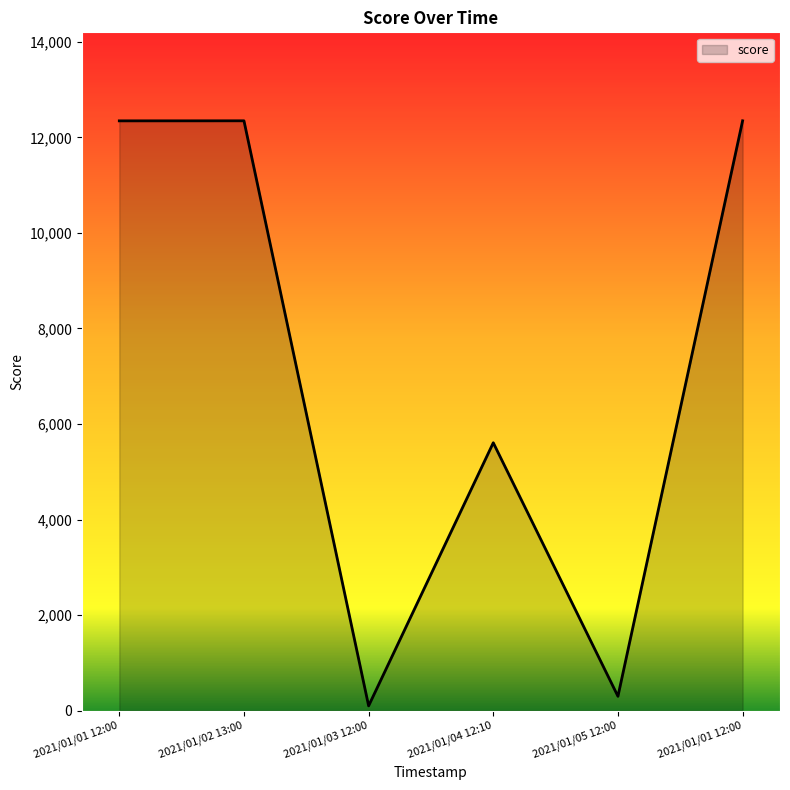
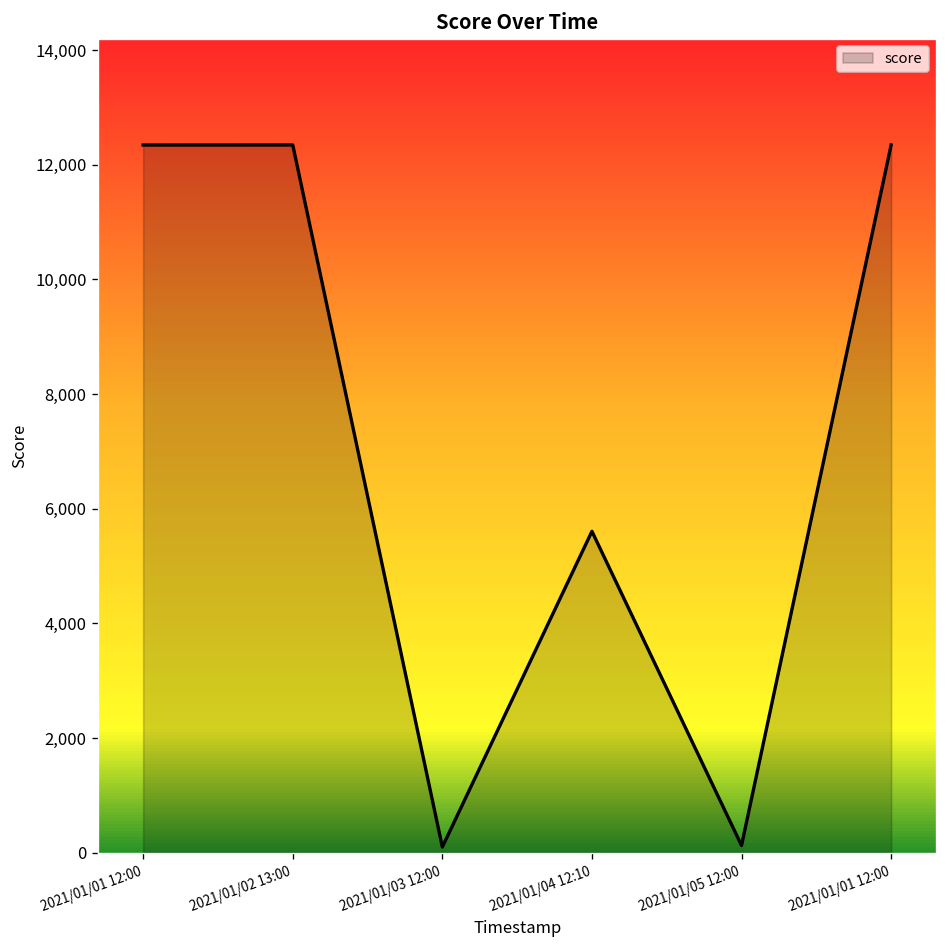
2021/01/05 12:00: 300 -> 100
